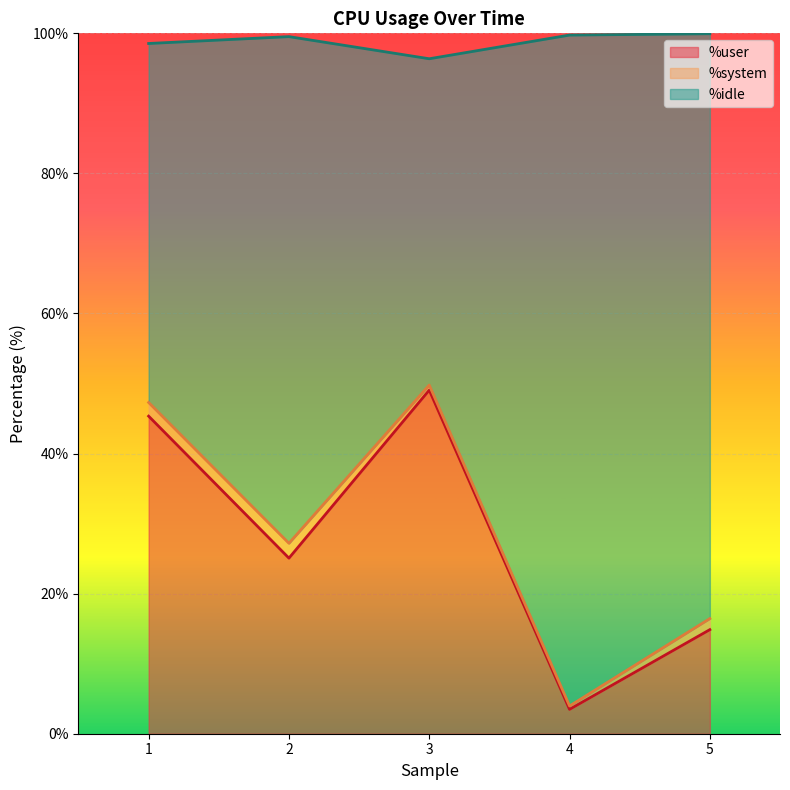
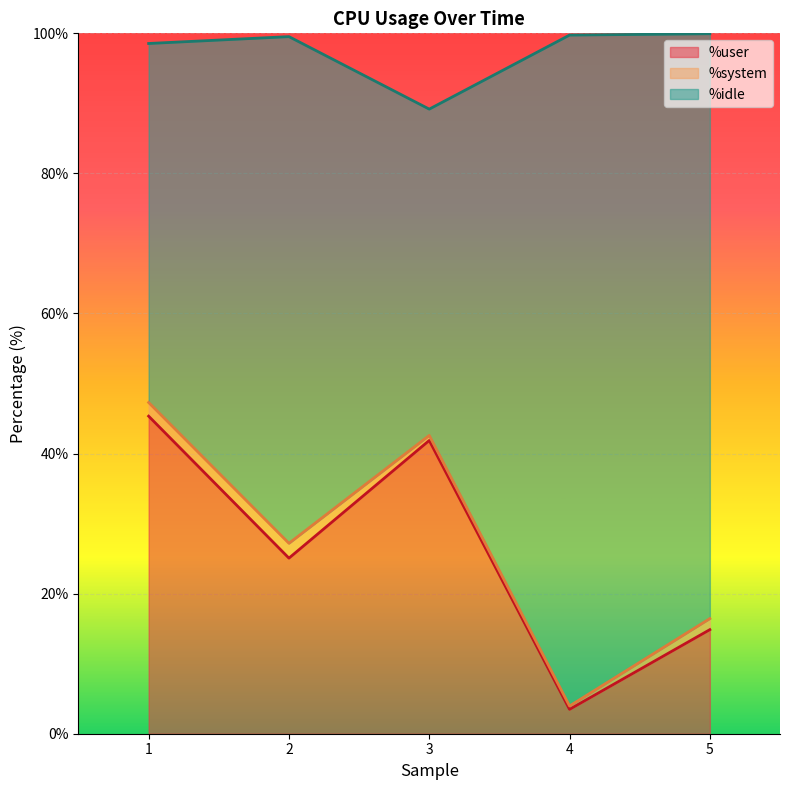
%user, 3: 49% -> 42%
